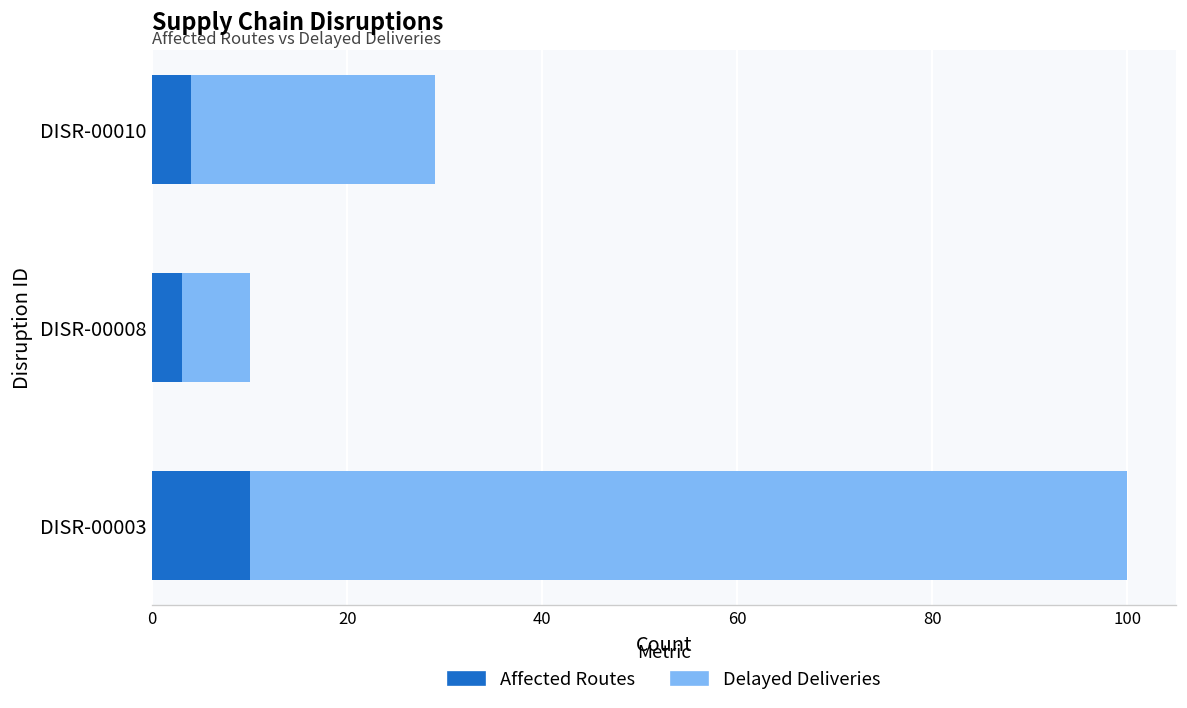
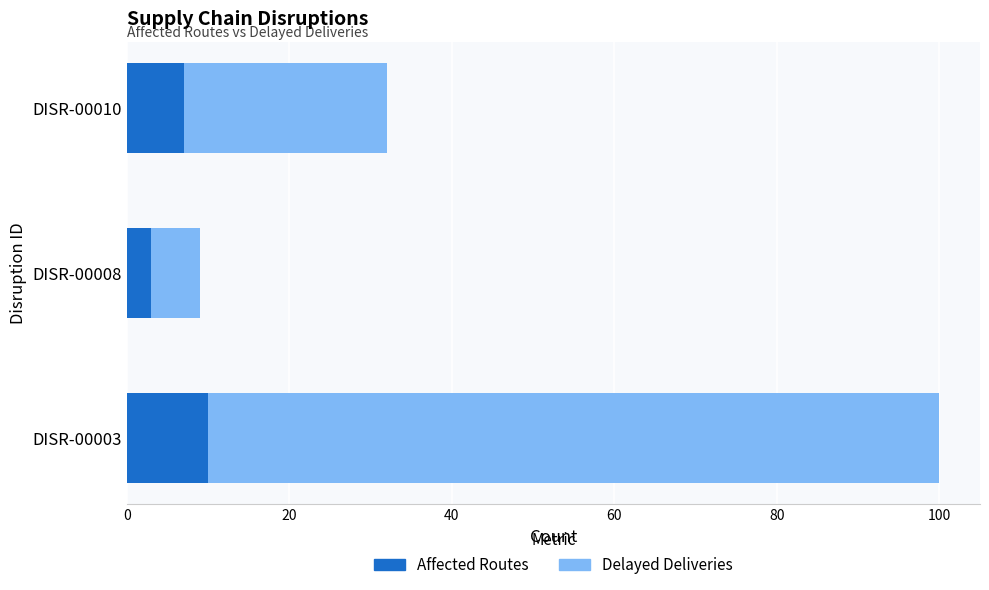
Affected Routes, DISR-00010: 4 -> 7
Delayed Deliveries, DISR-00008: 7 -> 6
